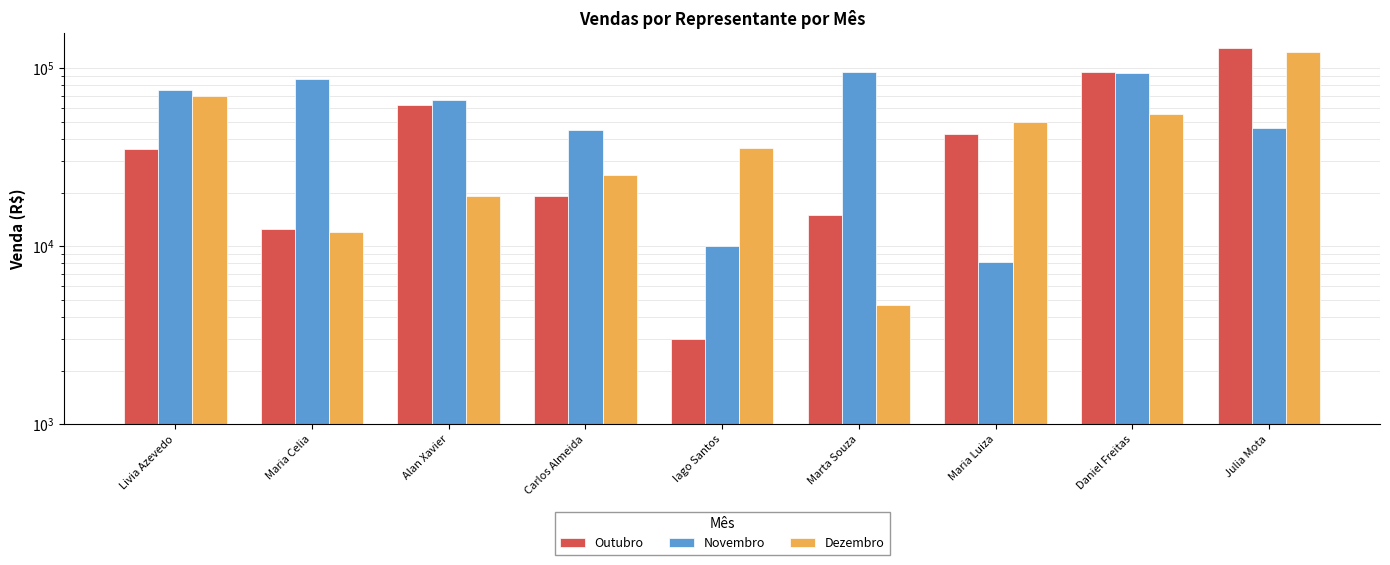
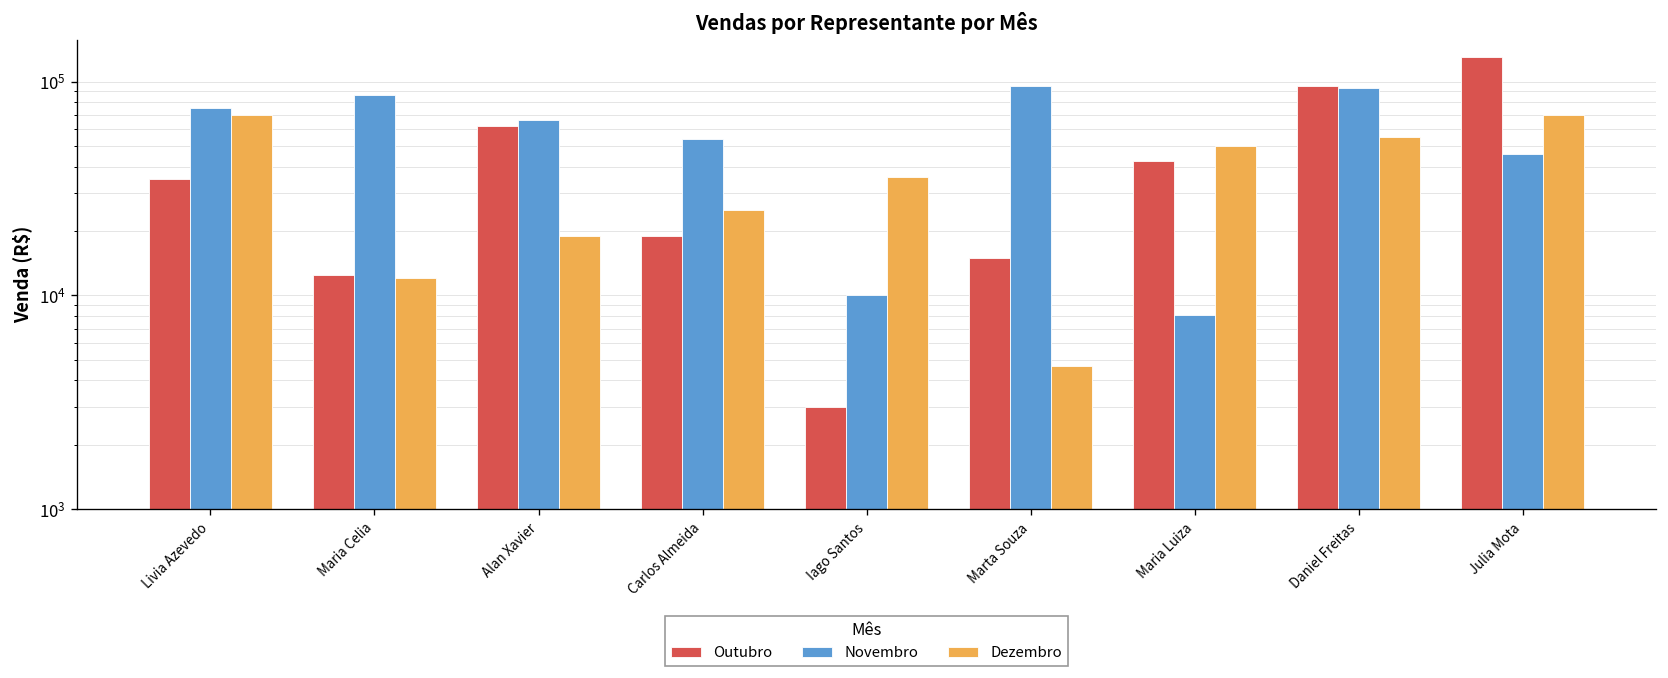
Novembro, Carlos Almeida: 45000 -> 54000
Dezembro, Julia Mota: 120000 -> 70000
